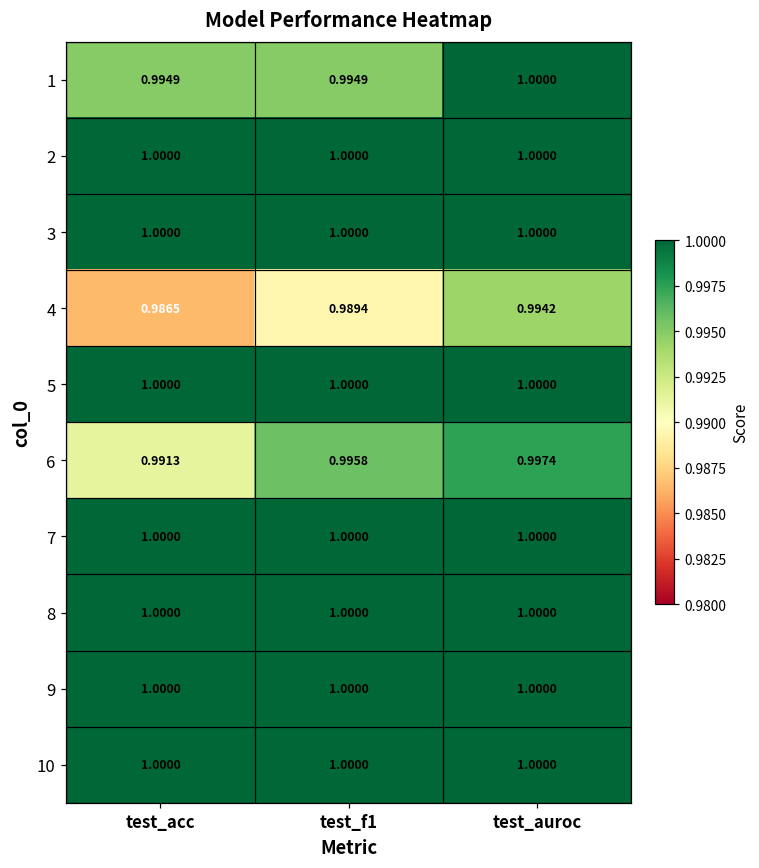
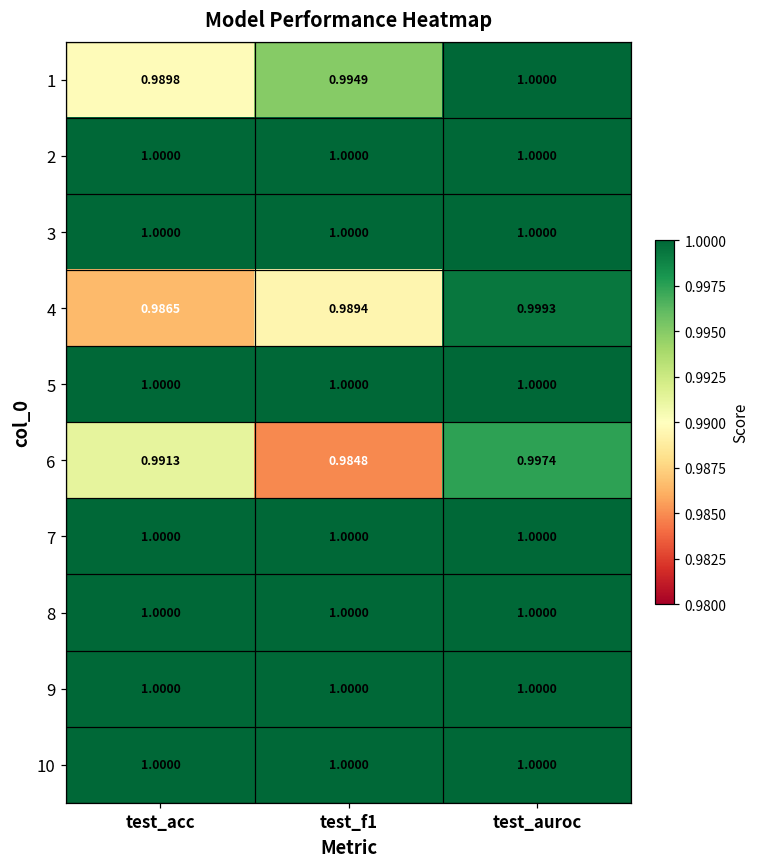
1, test_acc: 0.9949 -> 0.9898
4, test_auroc: 0.9942 -> 0.9993
6, test_f1: 0.9958 -> 0.9848
